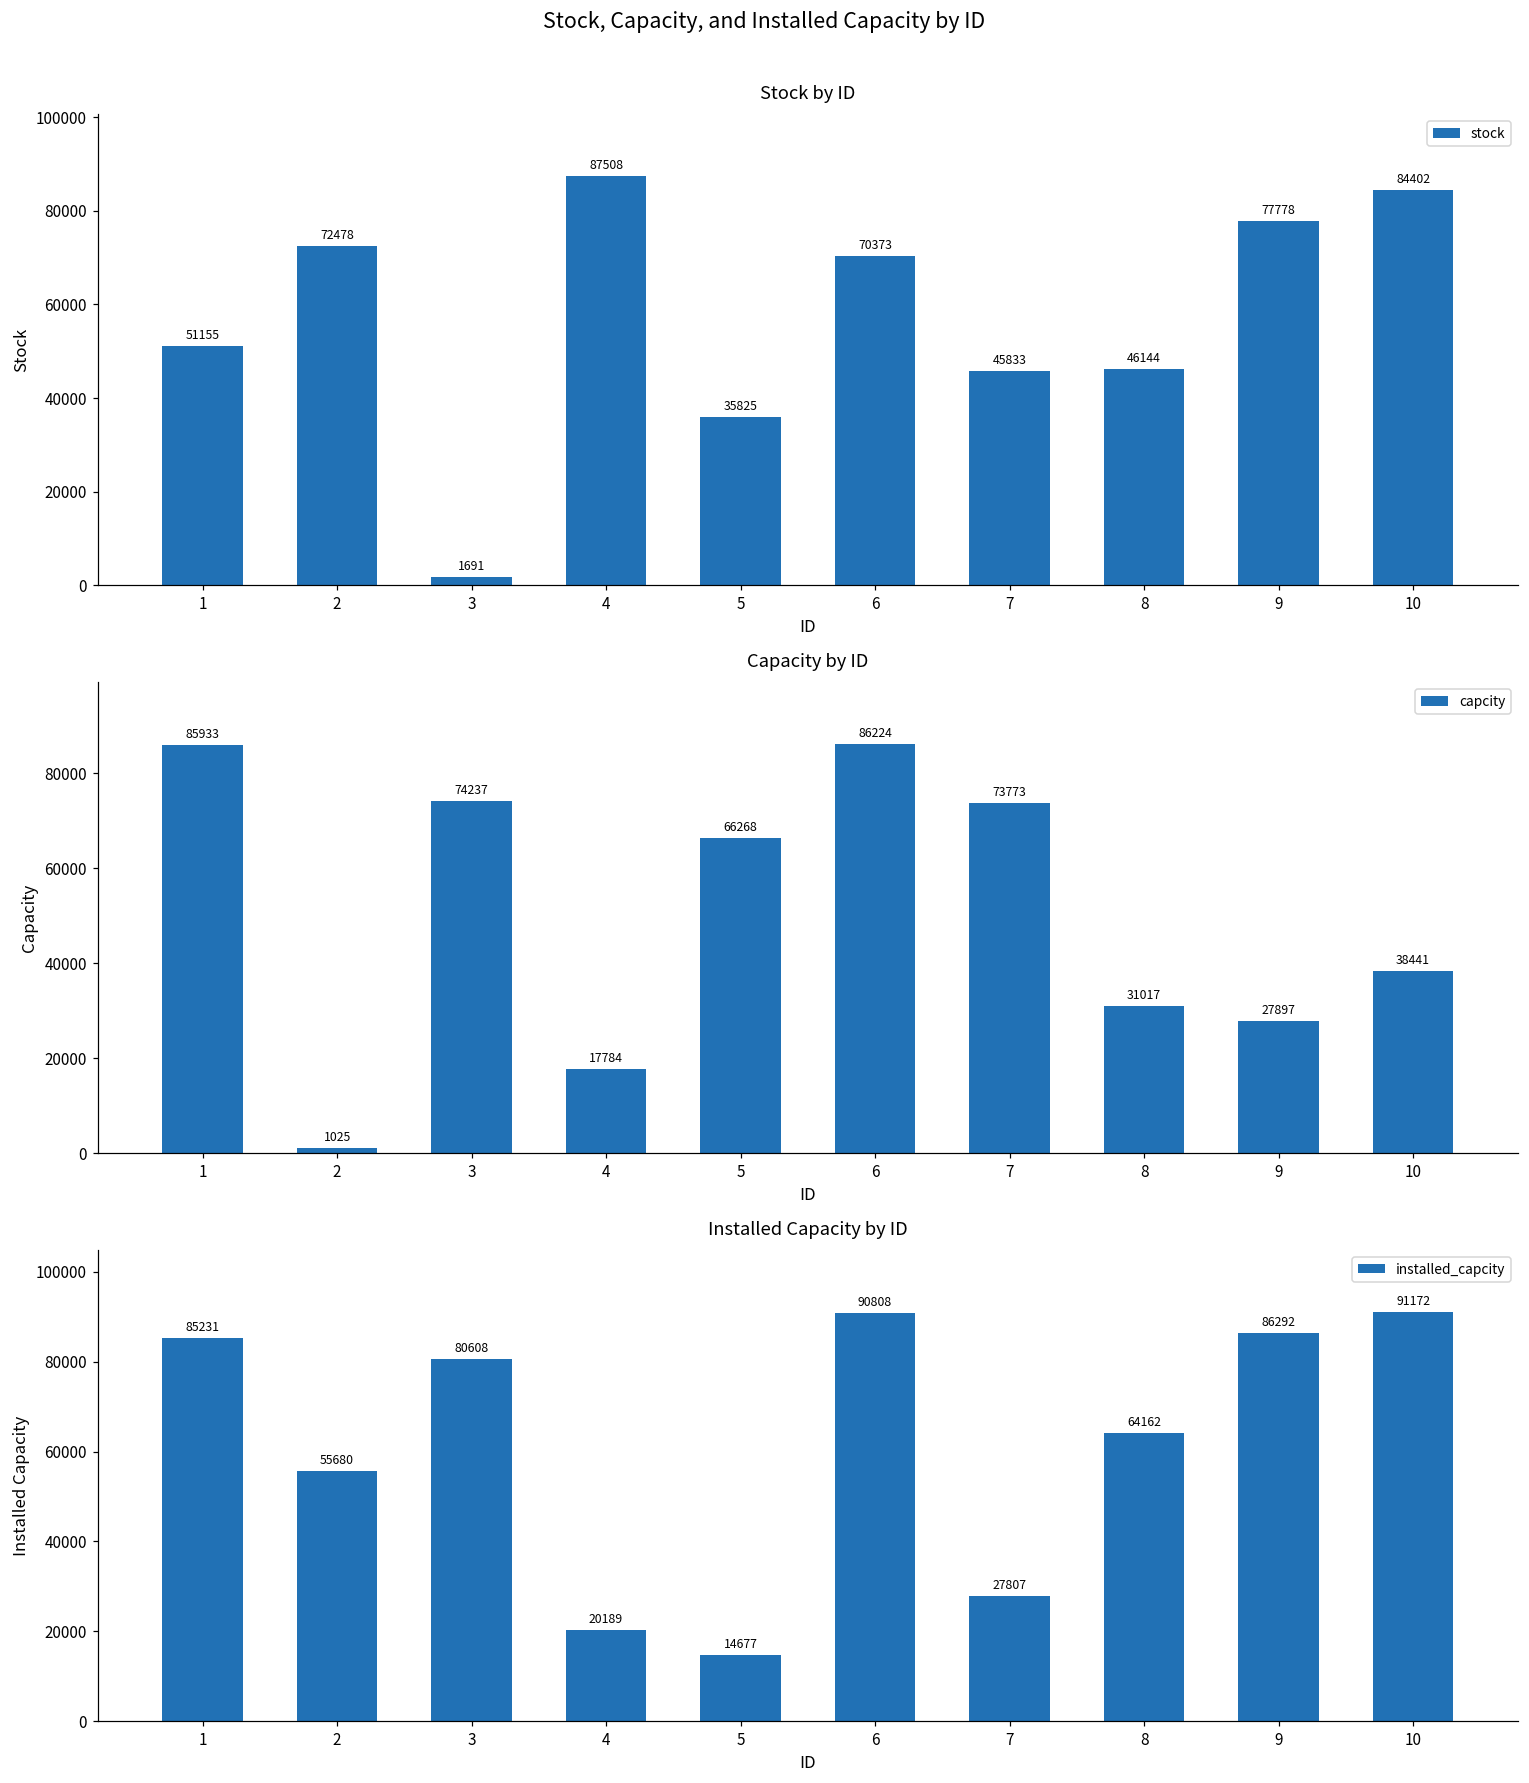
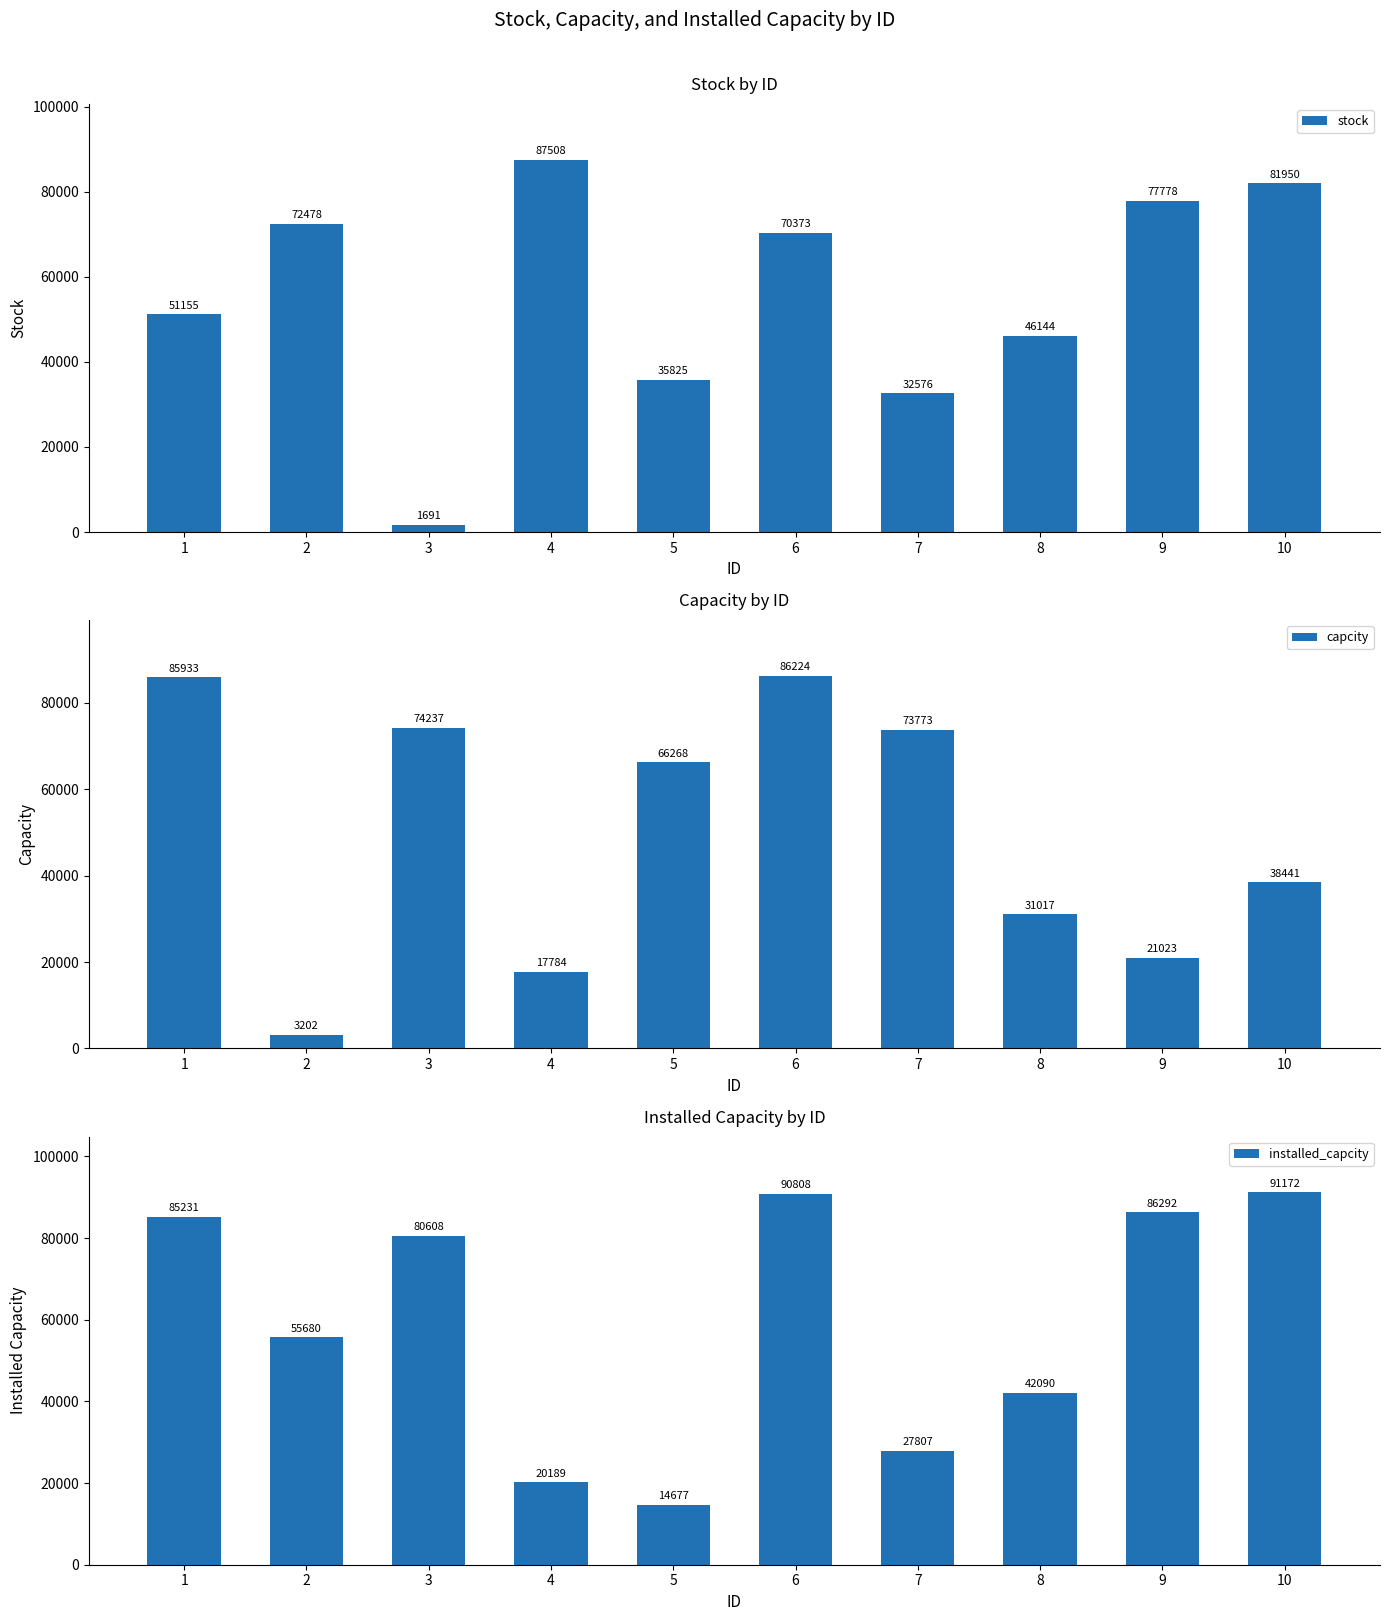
Stock by ID, 7: 45833 -> 32576
Stock by ID, 10: 84402 -> 81950
Capacity by ID, 2: 1025 -> 3202
Capacity by ID, 9: 27897 -> 21023
Installed Capacity by ID, 8: 64162 -> 42090
